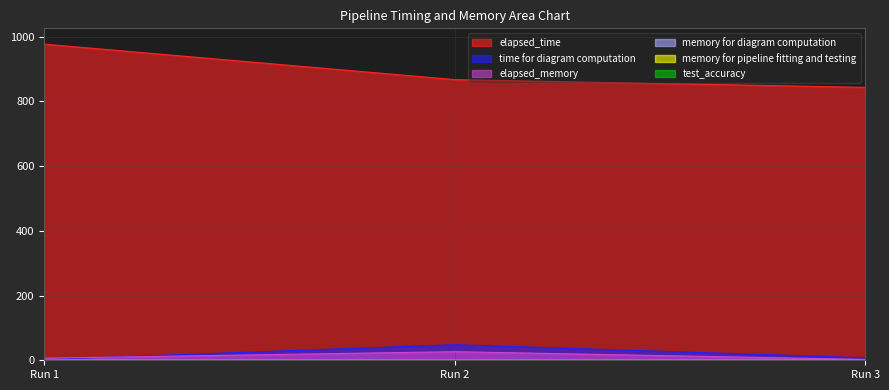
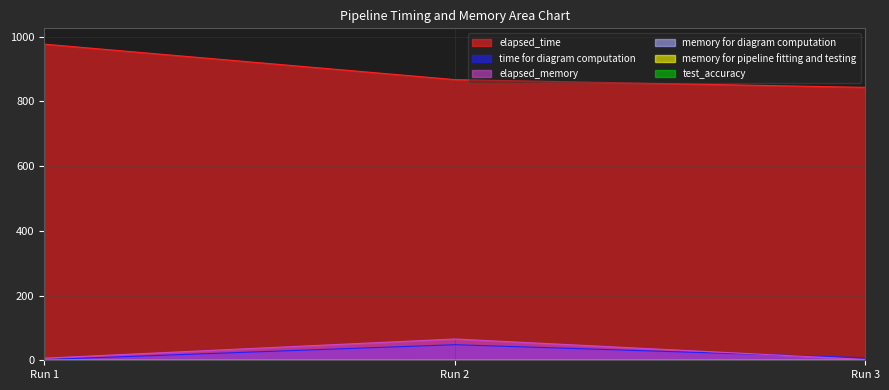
elapsed_memory, Run 2: 30 -> 70
